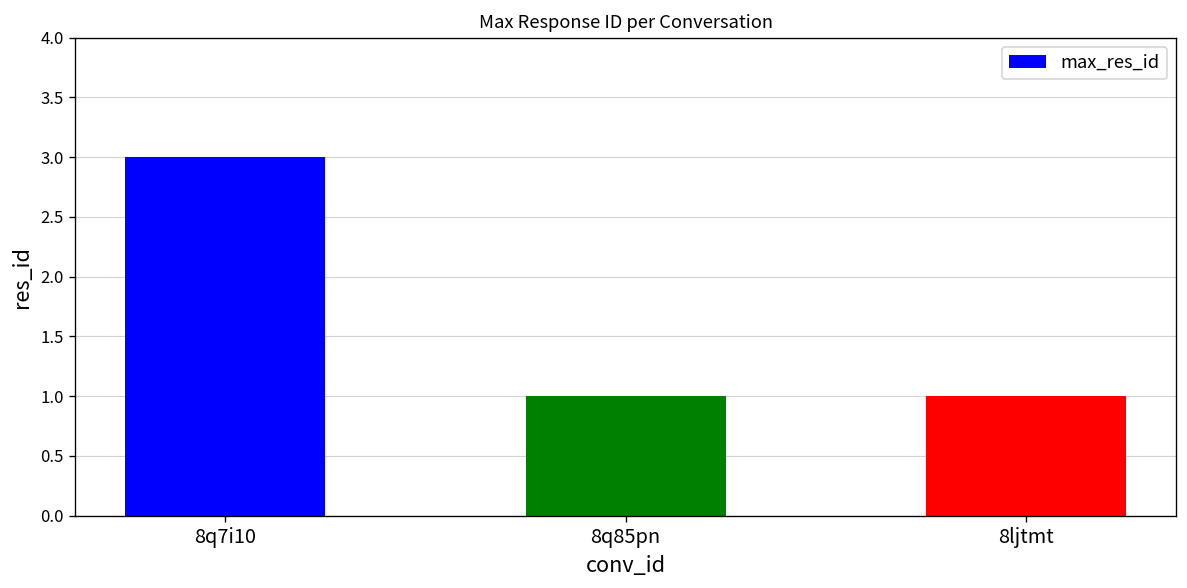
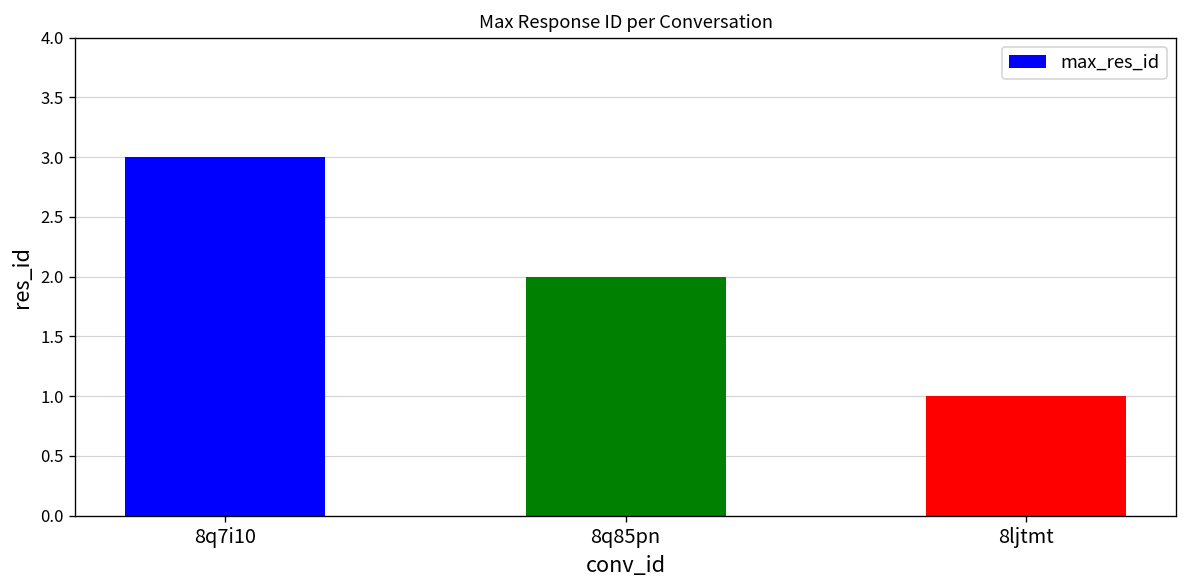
8q85pn: 1 -> 2
